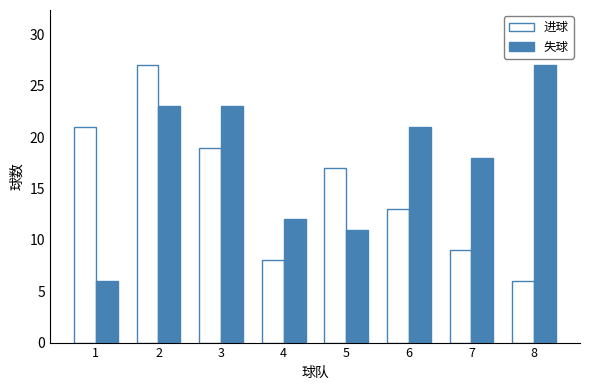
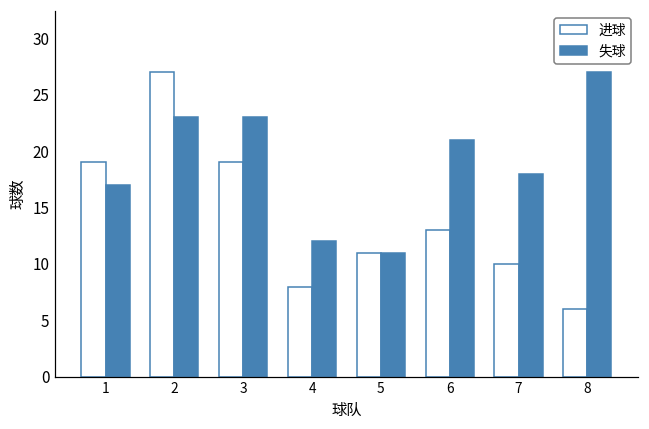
进球, 1: 21 -> 19
失球, 1: 6 -> 17
进球, 5: 17 -> 11
进球, 7: 9 -> 10
